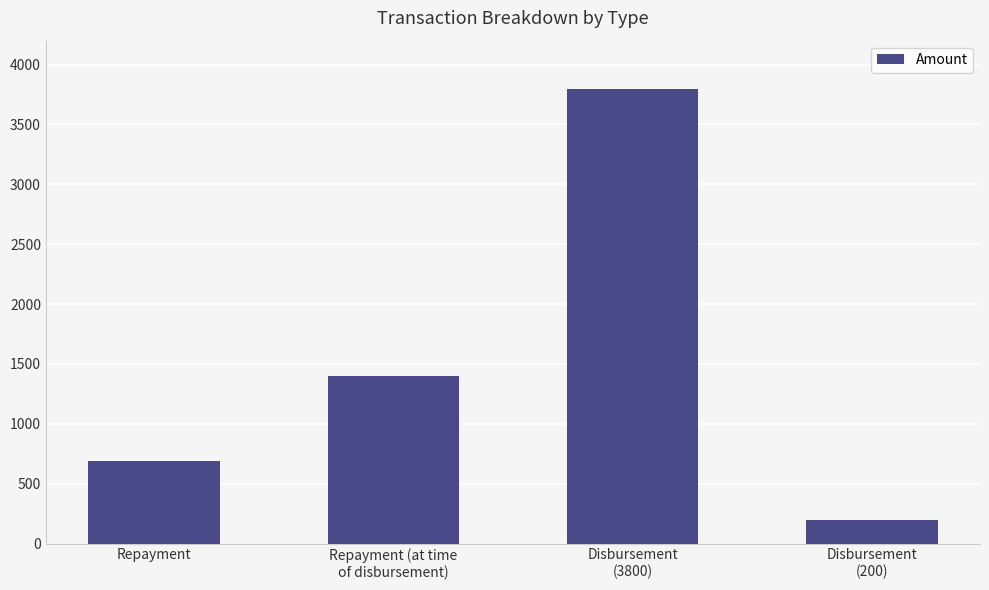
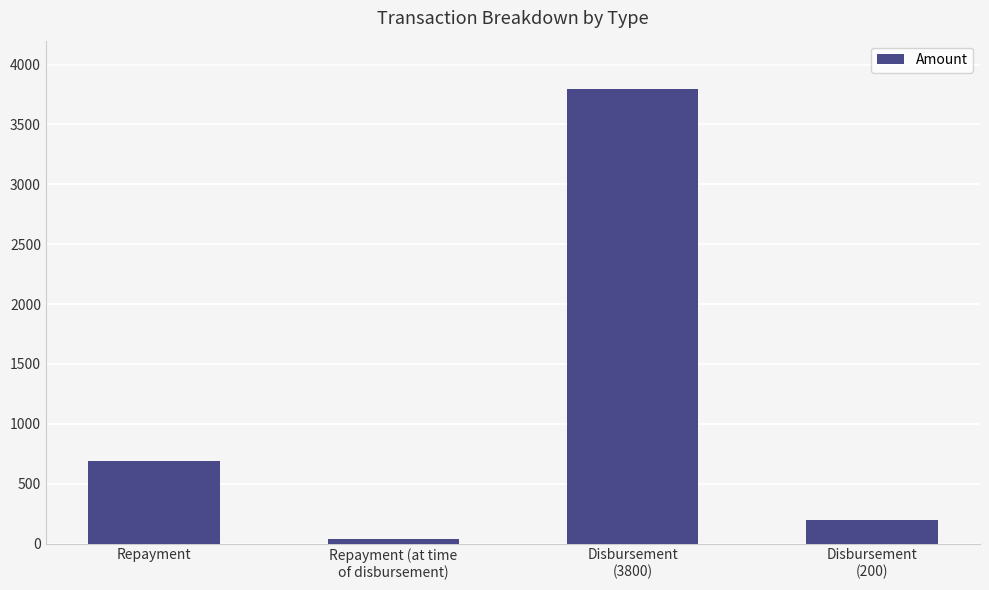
Repayment (at time of disbursement): 1400 -> 40
